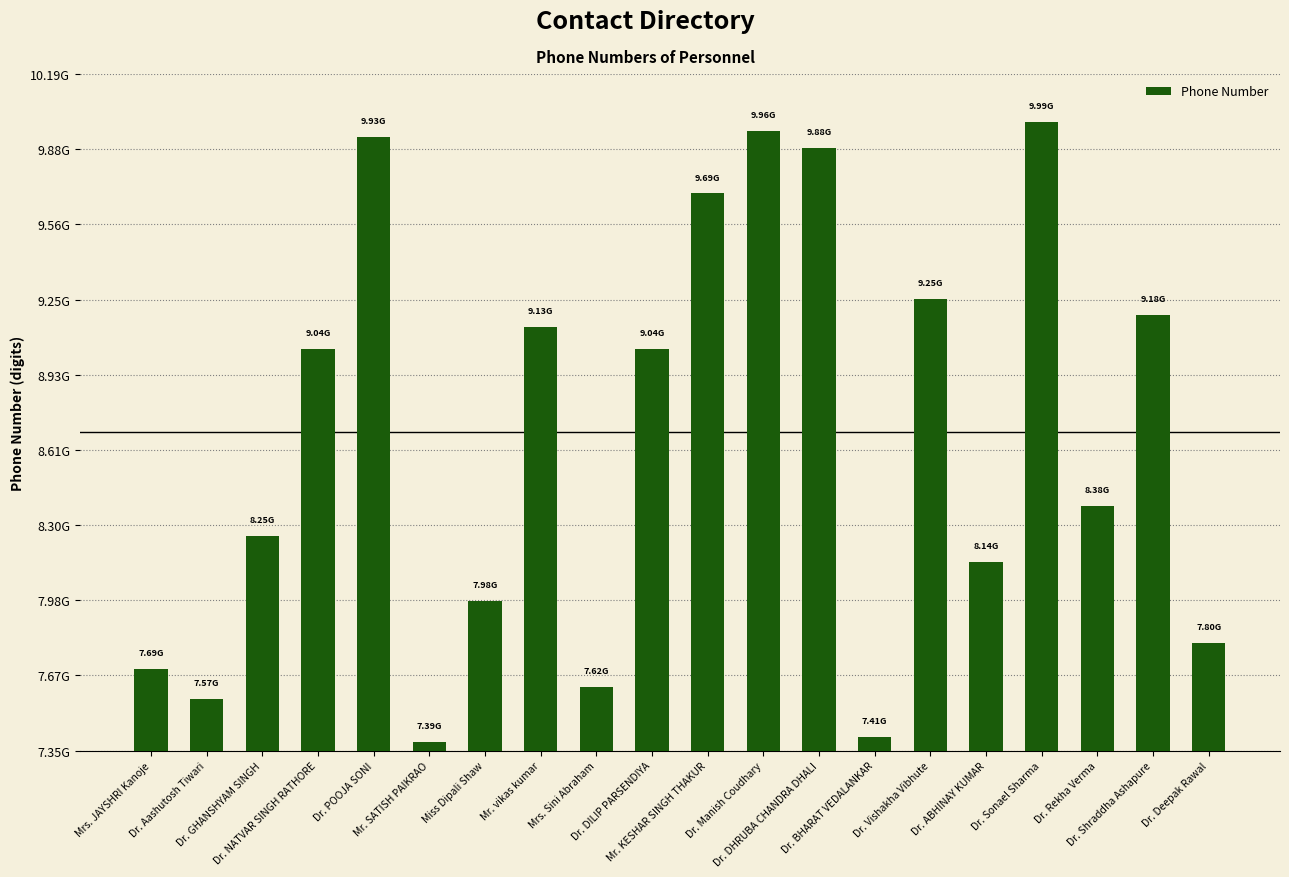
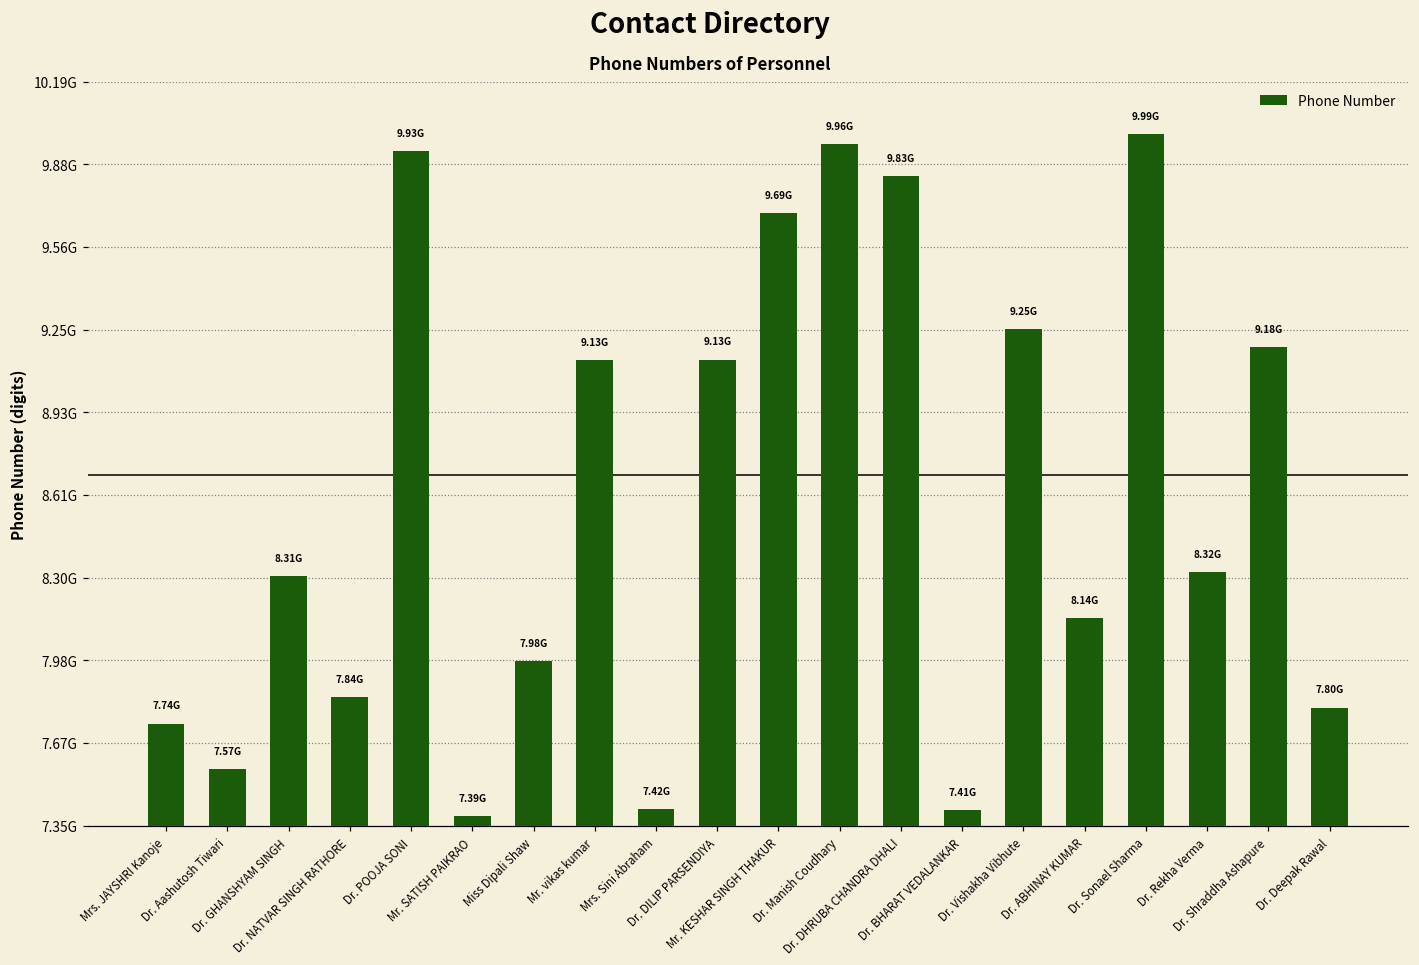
Mrs. JAYSHRI Kanoje: 7.69G -> 7.74G
Dr. GHANSHYAM SINGH: 8.25G -> 8.31G
Dr. NATVAR SINGH RATHORE: 9.04G -> 7.84G
Mrs. Sini Abraham: 7.62G -> 7.42G
Dr. DILIP PARSENDIYA: 9.04G -> 9.13G
Dr. DHRUBA CHANDRA DHALI: 9.88G -> 9.83G
Dr. Rekha Verma: 8.38G -> 8.32G
